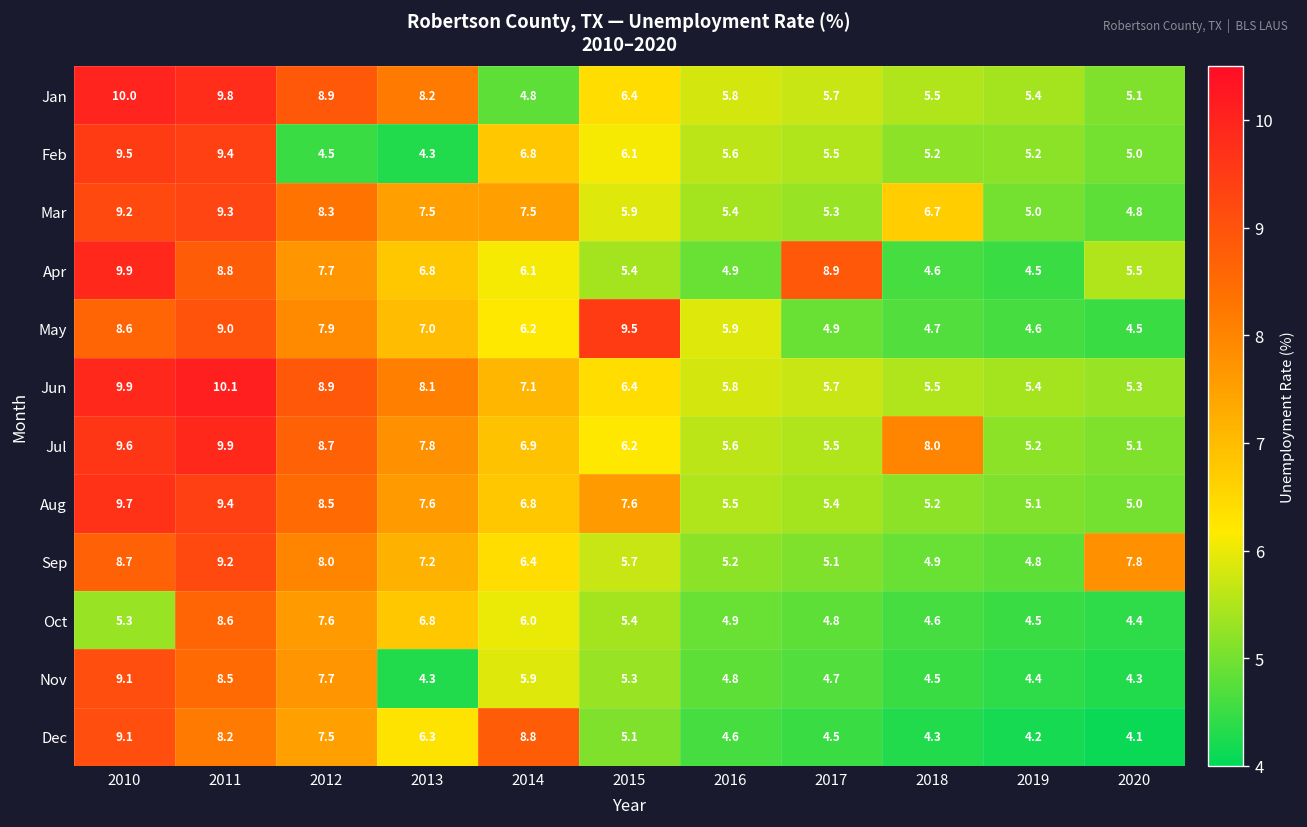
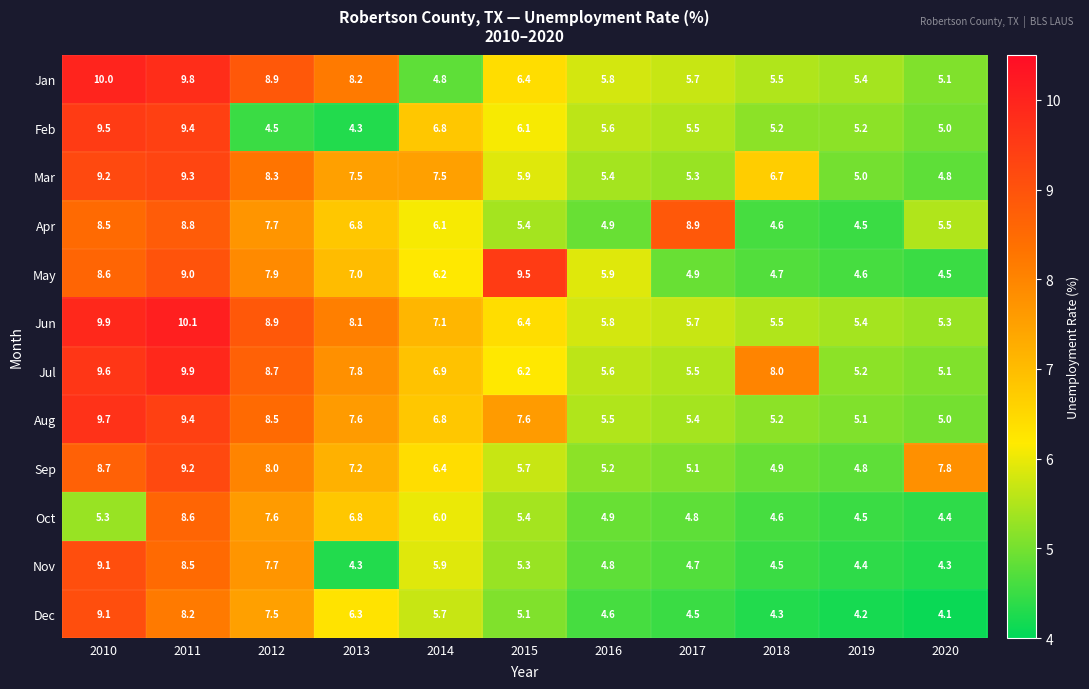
Apr, 2010: 9.9 -> 8.5
Dec, 2014: 8.8 -> 5.7
